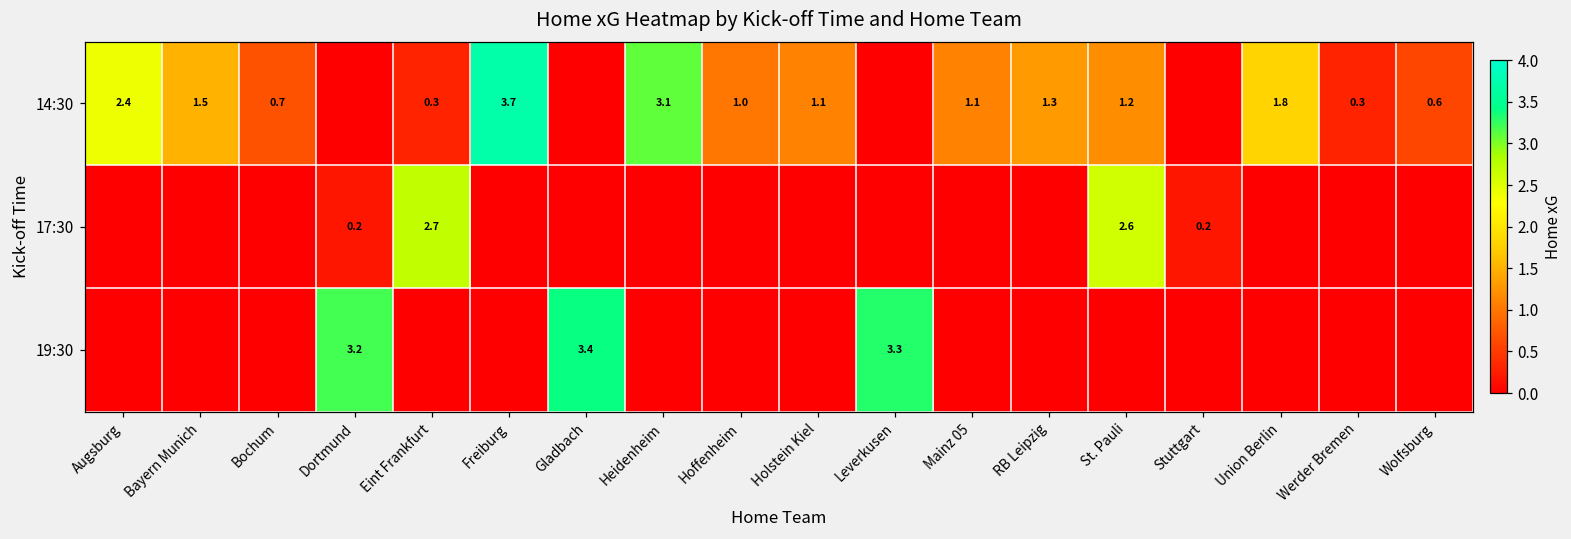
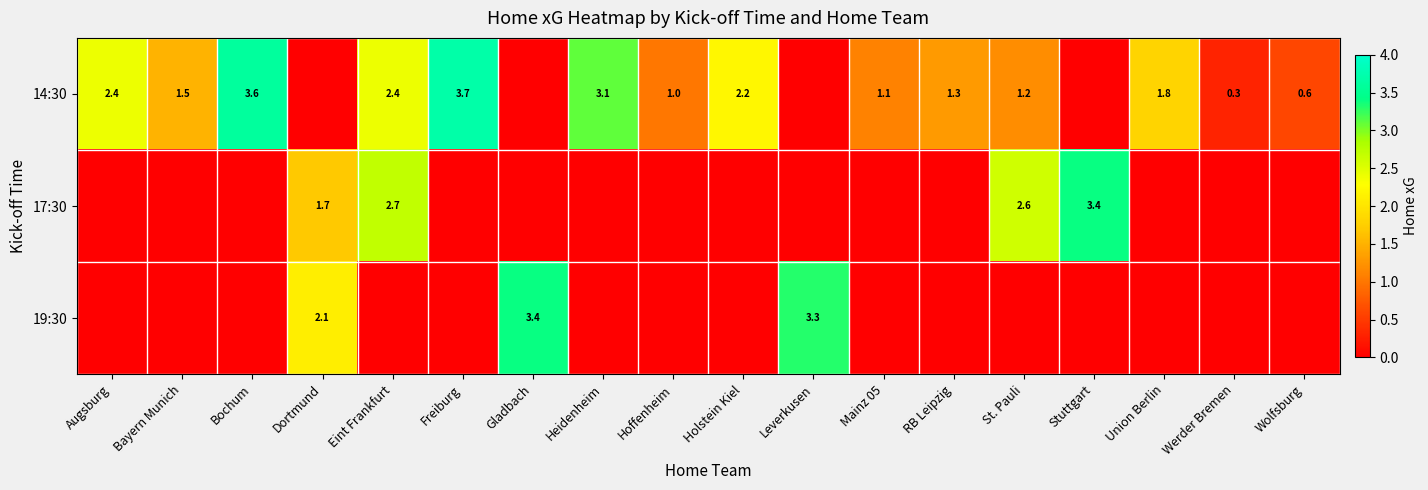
14:30, Bochum: 0.7 -> 3.6
14:30, Eint Frankfurt: 0.3 -> 2.4
14:30, Holstein Kiel: 1.1 -> 2.2
17:30, Dortmund: 0.2 -> 1.7
17:30, Stuttgart: 0.2 -> 3.4
19:30, Dortmund: 3.2 -> 2.1
